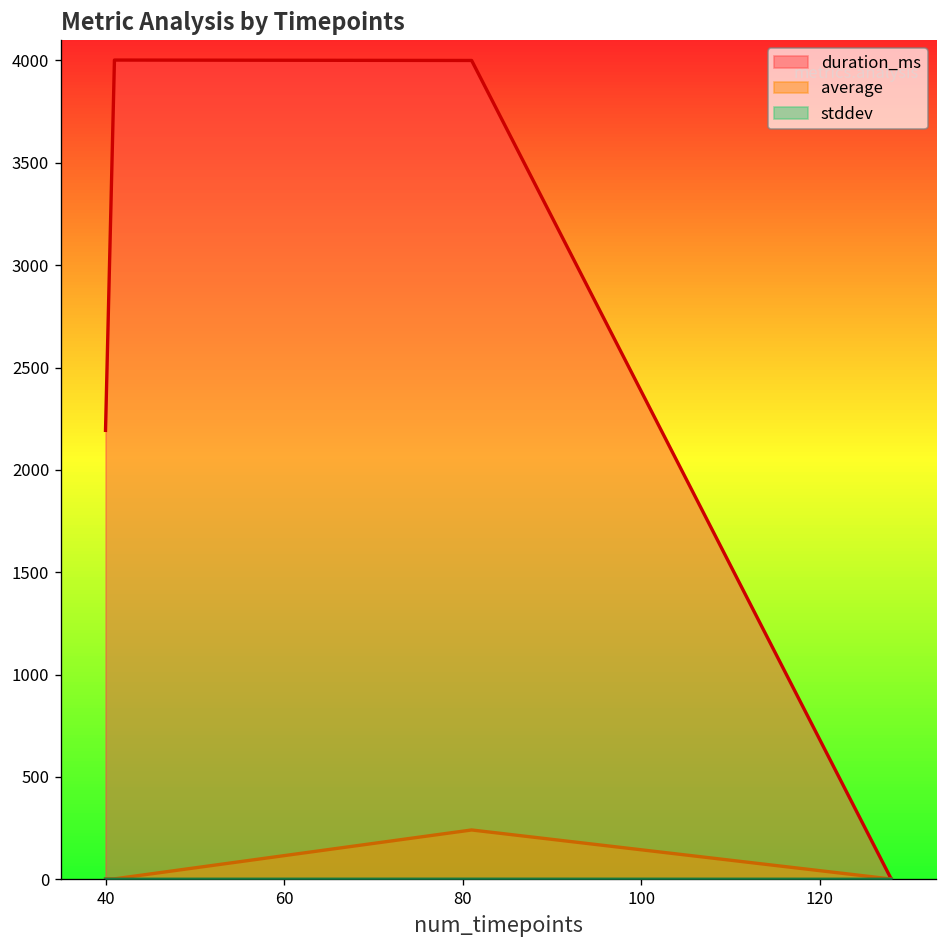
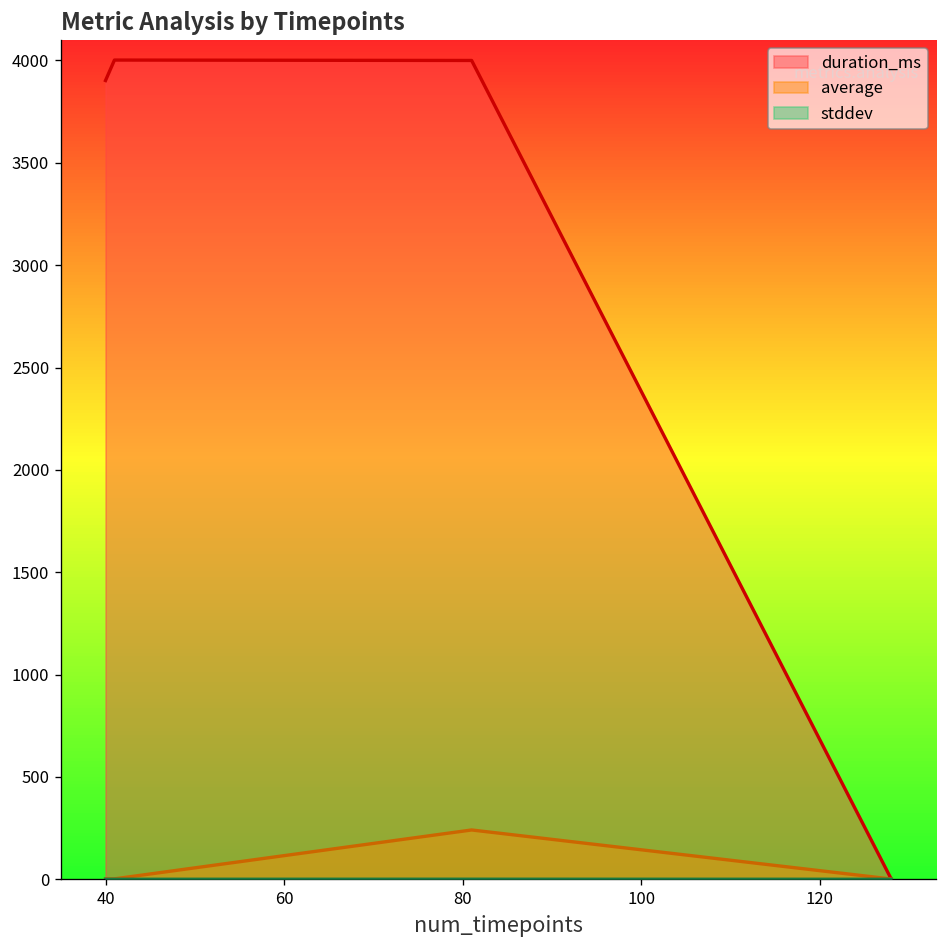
duration_ms, 40: 2190 -> 3900
